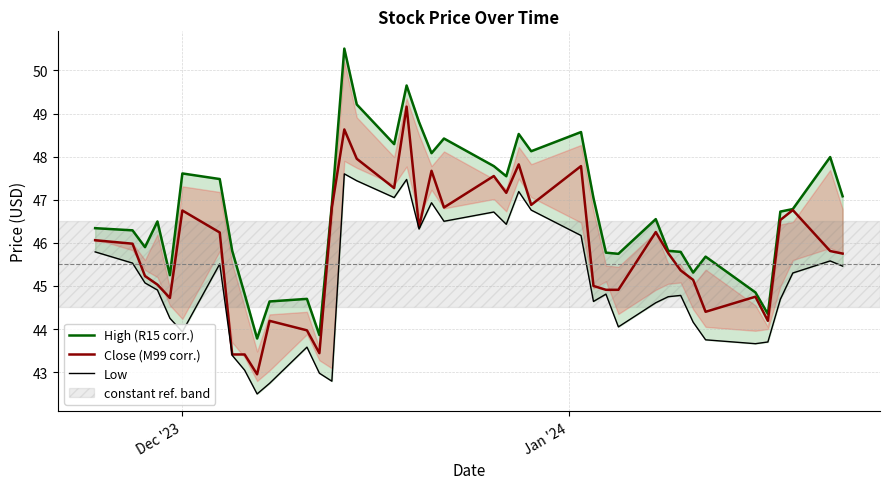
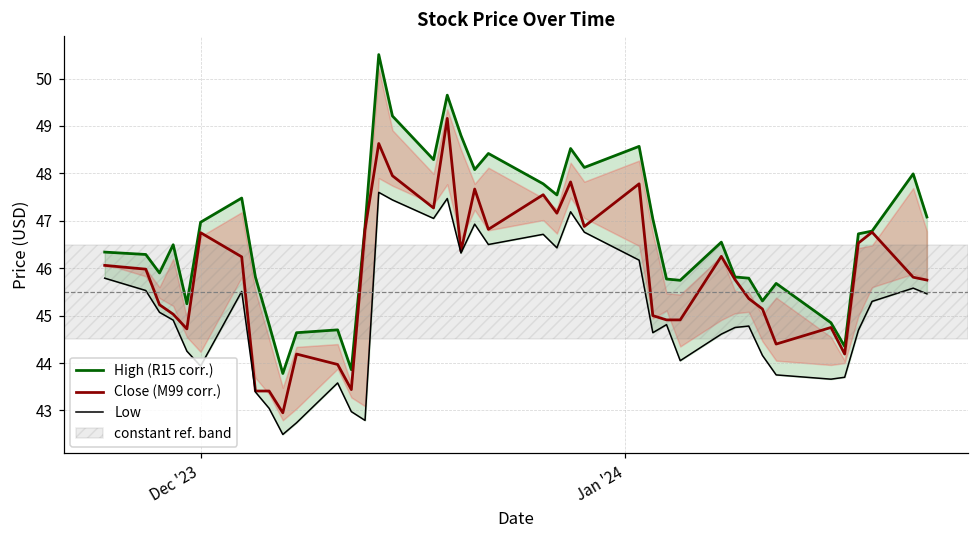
High (R15 corr.), Dec '23: 47.6 -> 47.0
